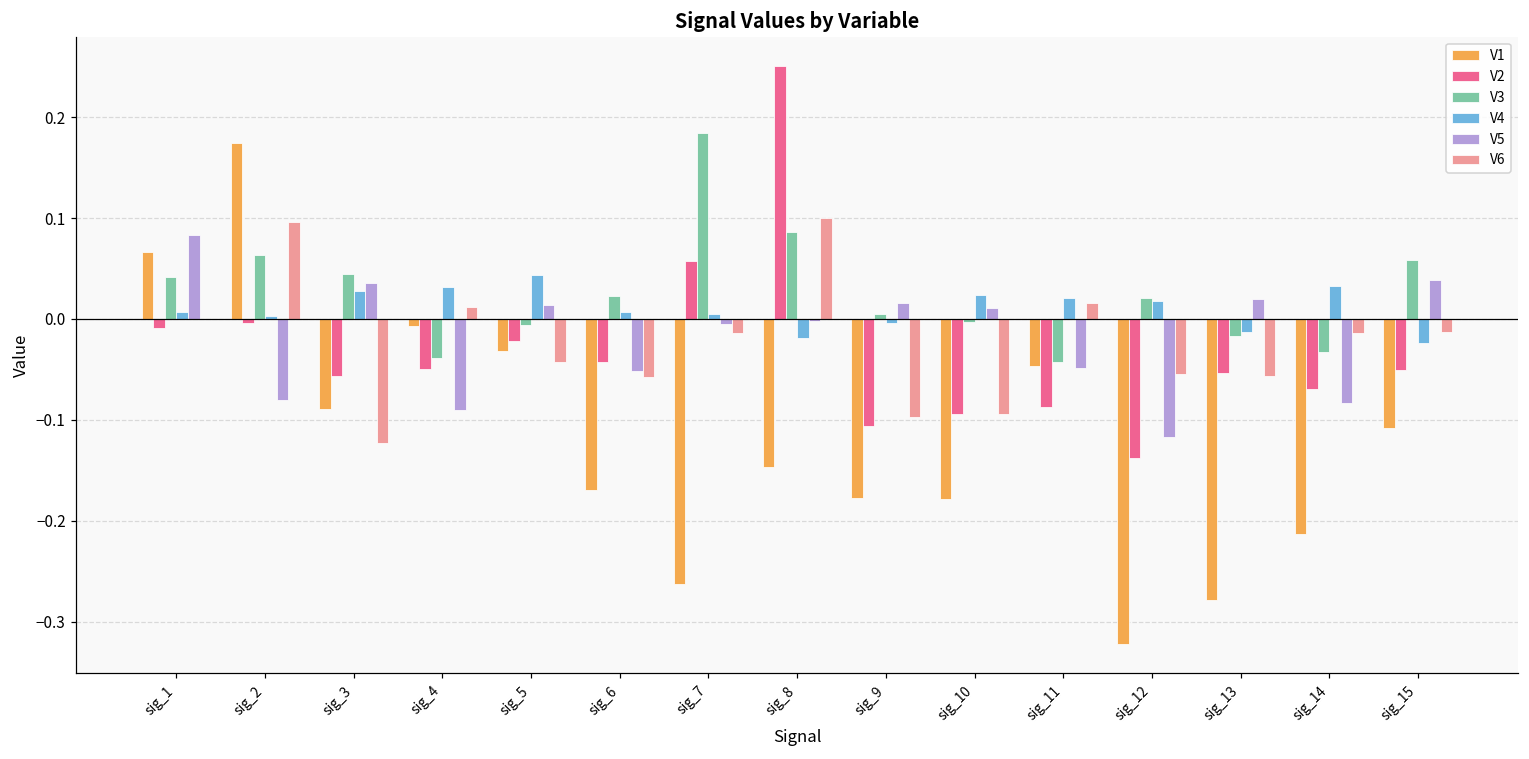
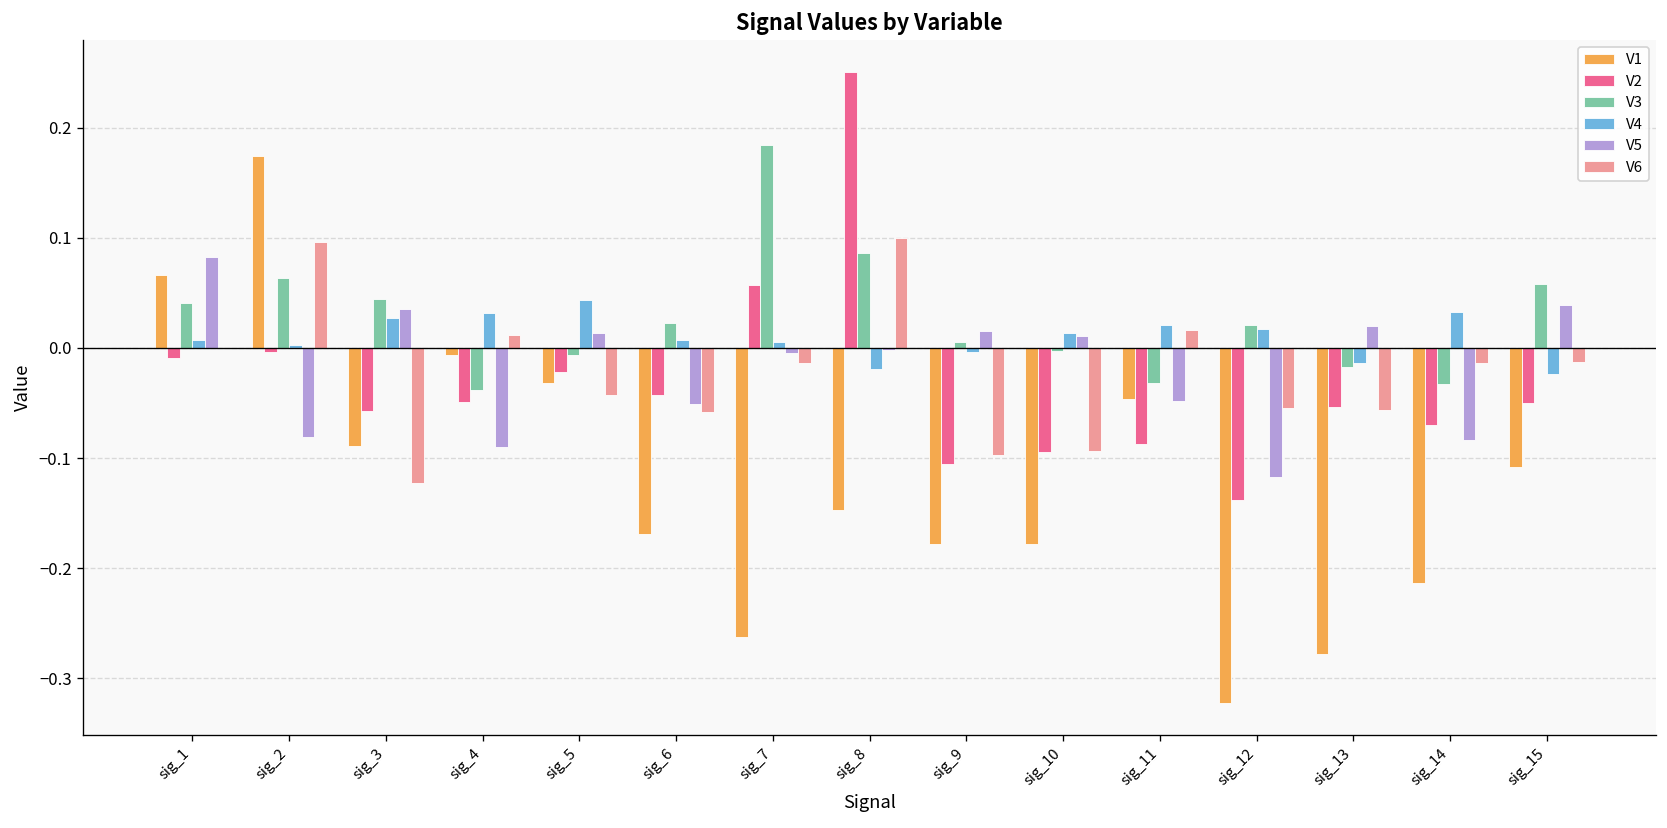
V4, sig_10: 0.02 -> 0.01
V3, sig_11: -0.04 -> -0.03
